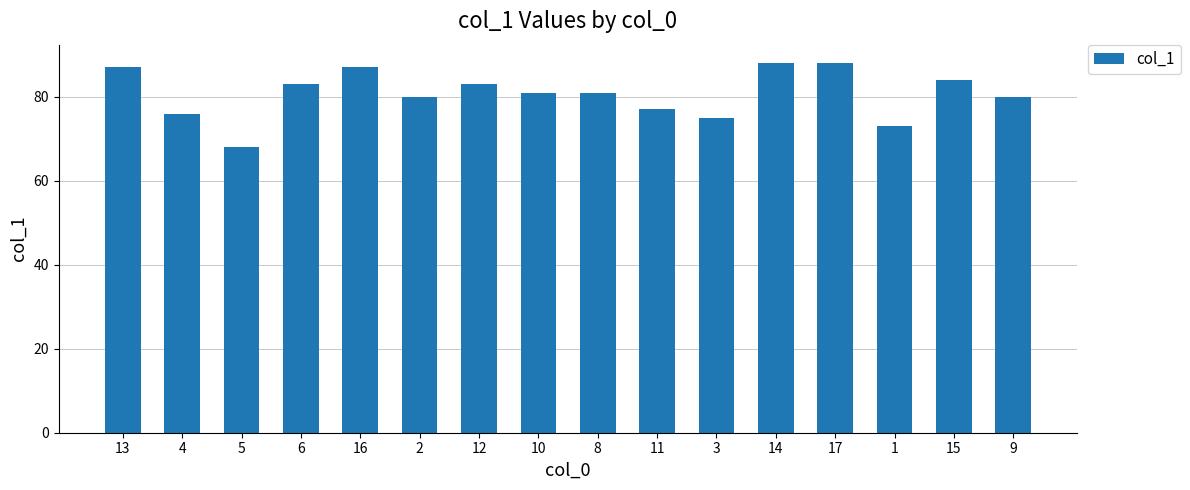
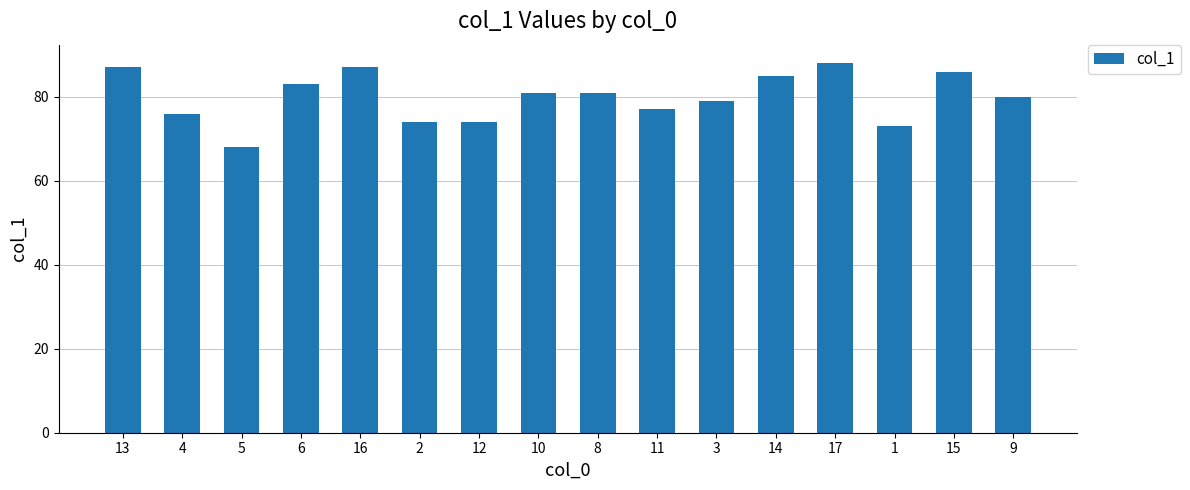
2: 80 -> 74
12: 83 -> 74
3: 75 -> 79
14: 88 -> 85
15: 84 -> 86
